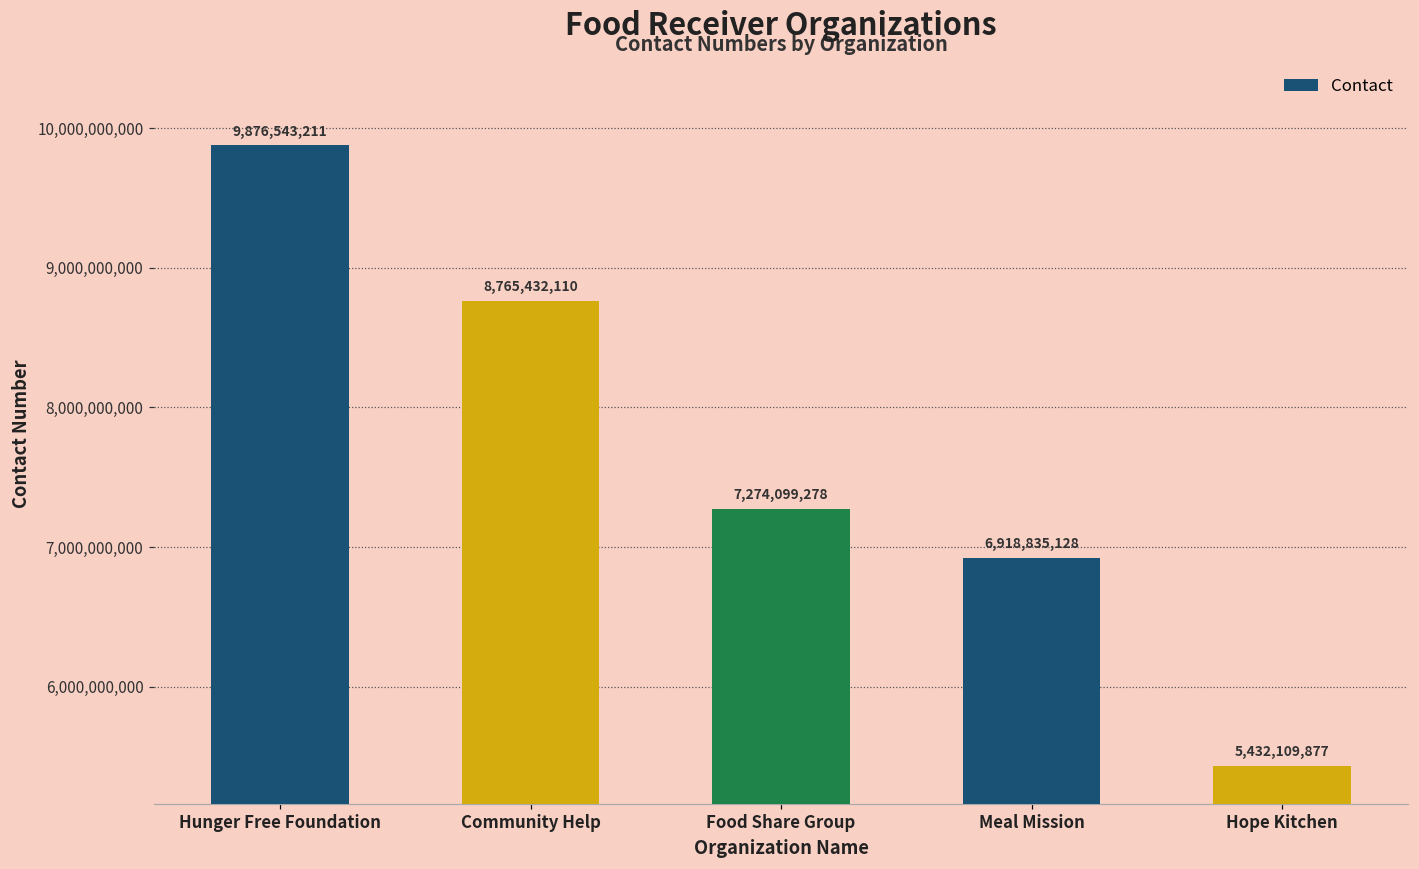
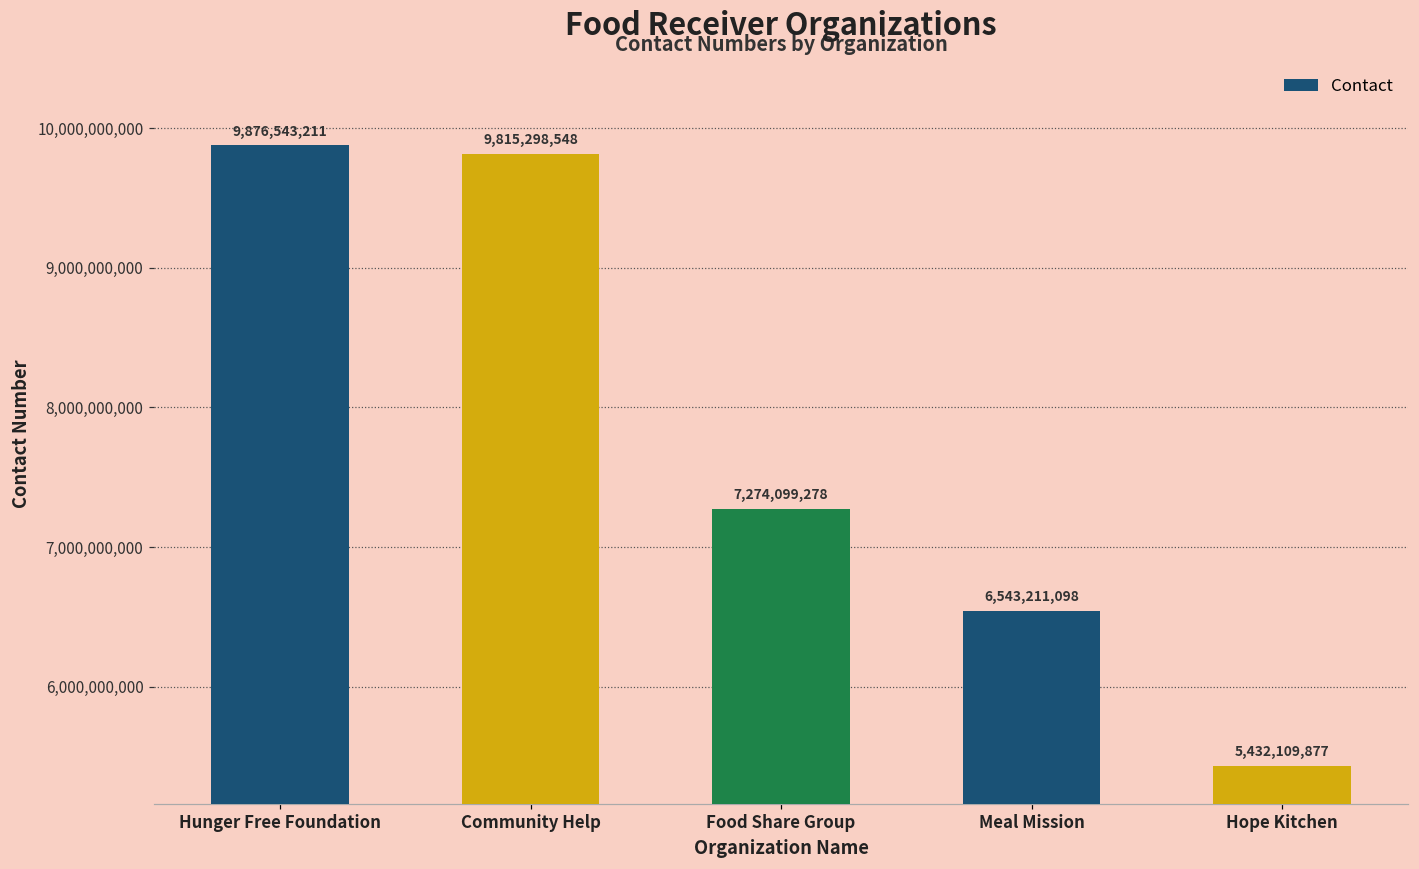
Community Help: 8,765,432,110 -> 9,815,298,548
Meal Mission: 6,918,835,128 -> 6,543,211,098
